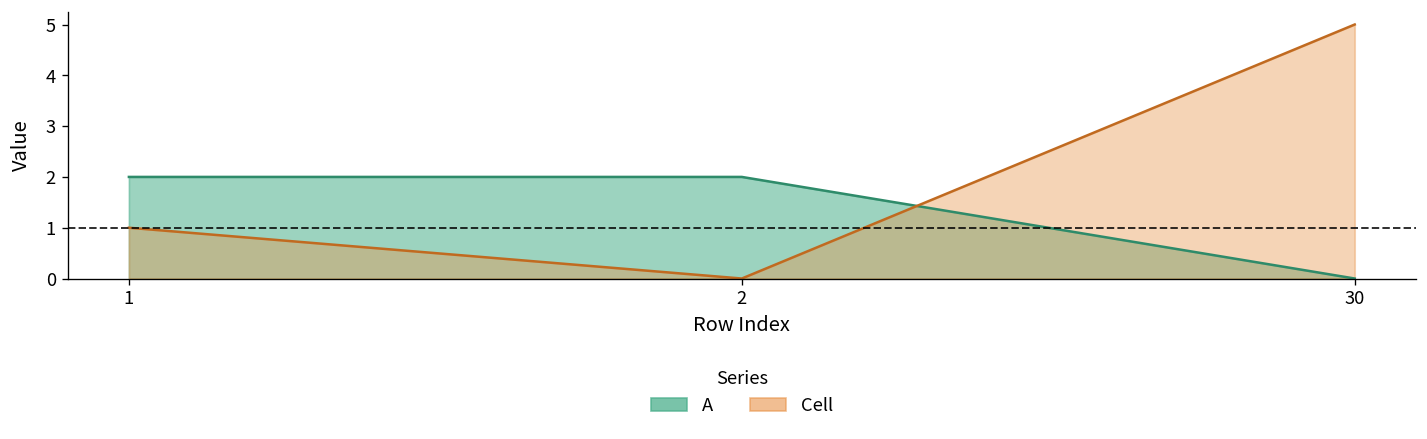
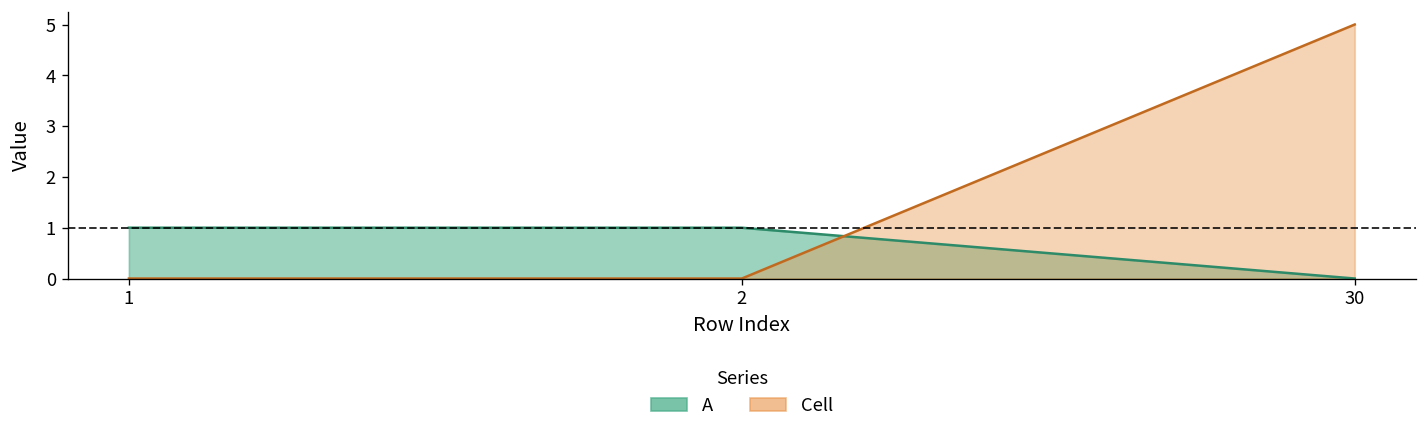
A, 1: 2 -> 1
Cell, 1: 1 -> 0
A, 2: 2 -> 1
